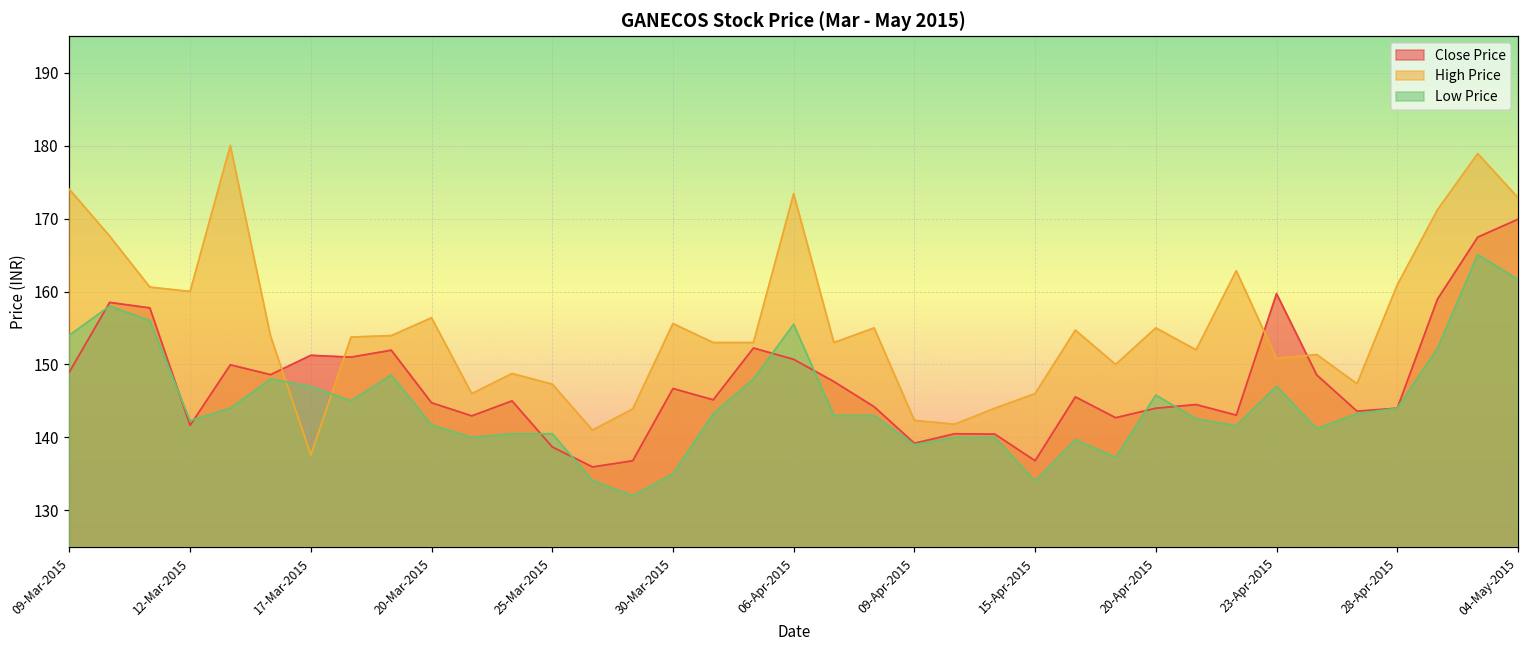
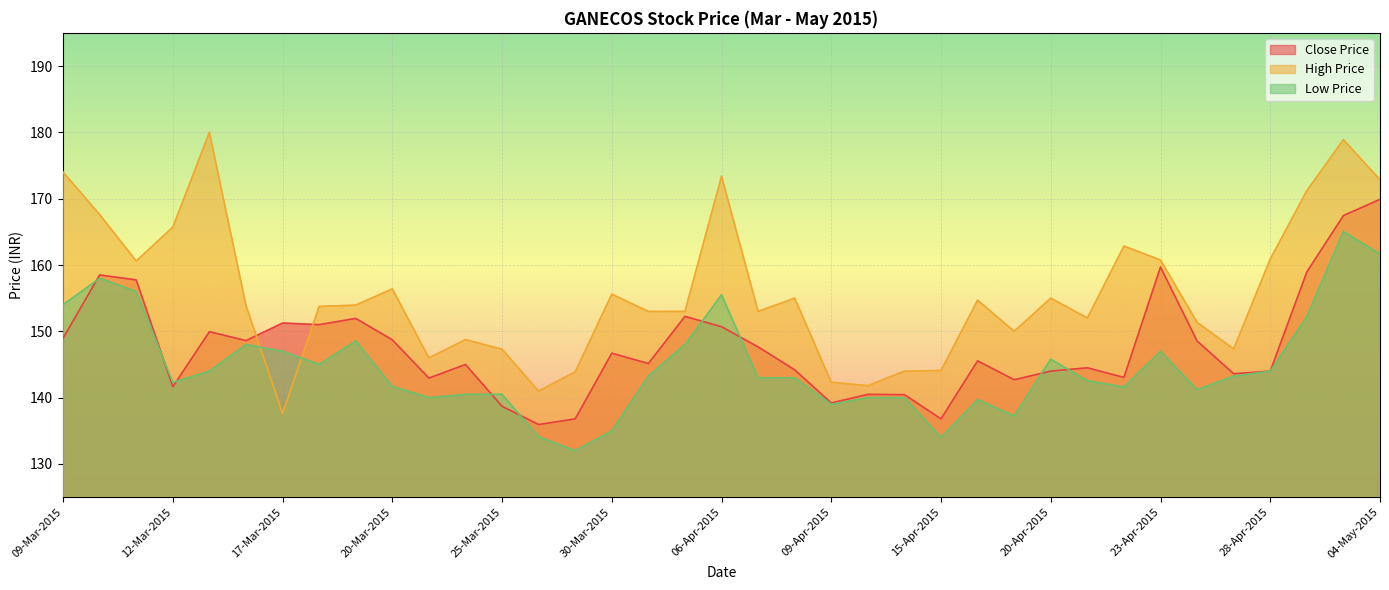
High Price, 12-Mar-2015: 160 -> 166
Close Price, 20-Mar-2015: 145 -> 149
High Price, 15-Apr-2015: 146 -> 144
High Price, 23-Apr-2015: 151 -> 161
